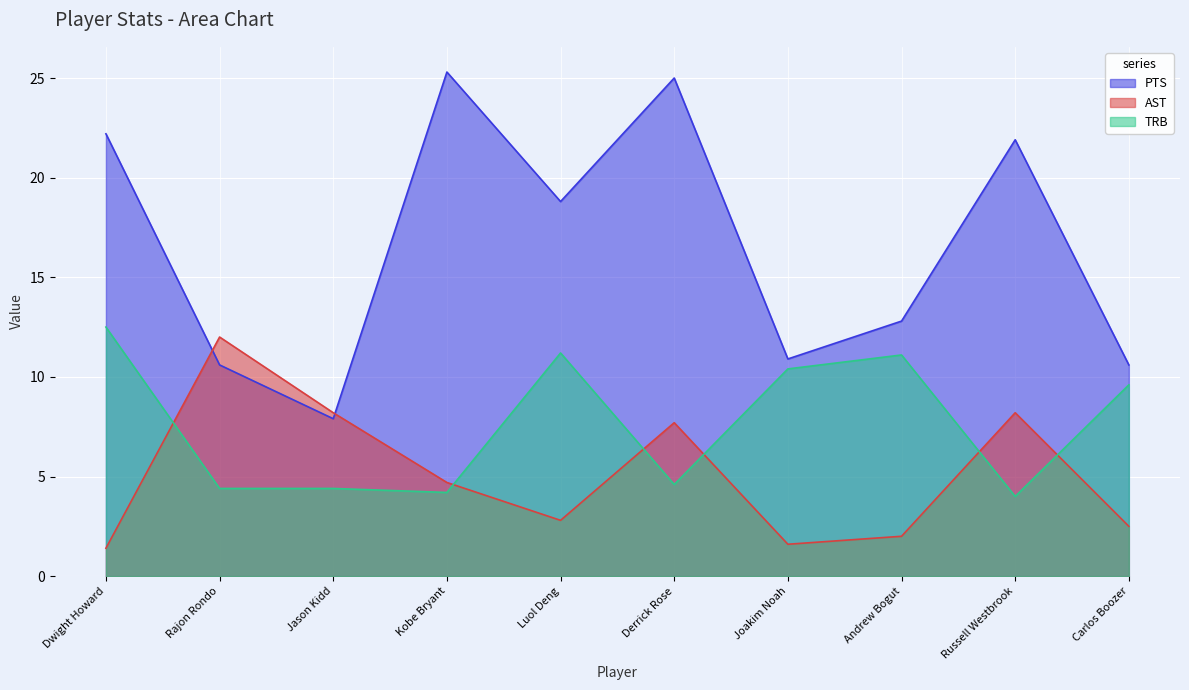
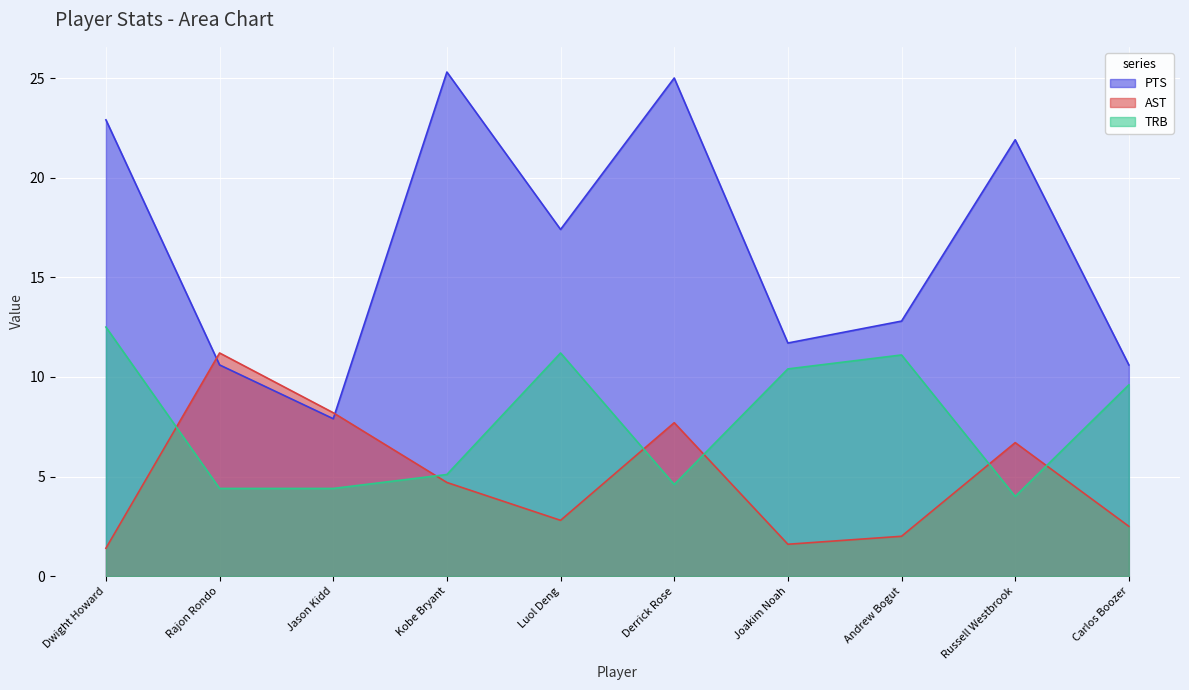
PTS, Dwight Howard: 22.2 -> 22.9
AST, Rajon Rondo: 12.0 -> 11.2
TRB, Kobe Bryant: 4.2 -> 5.1
PTS, Luol Deng: 18.8 -> 17.4
PTS, Joakim Noah: 10.9 -> 11.7
AST, Russell Westbrook: 8.2 -> 6.7
